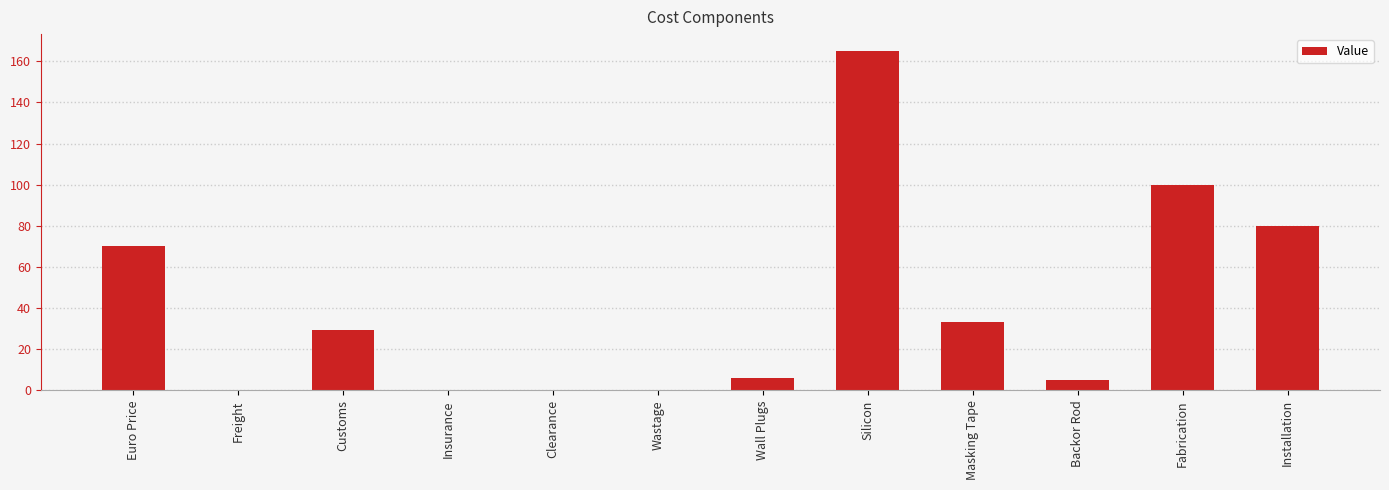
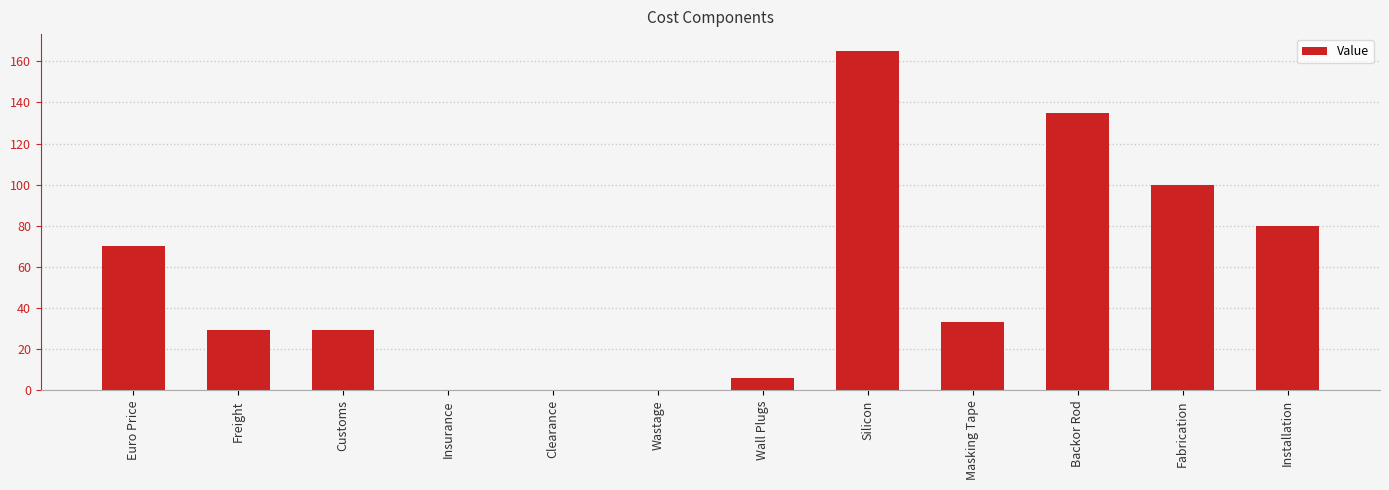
Freight: 0 -> 29
Backor Rod: 5 -> 135
